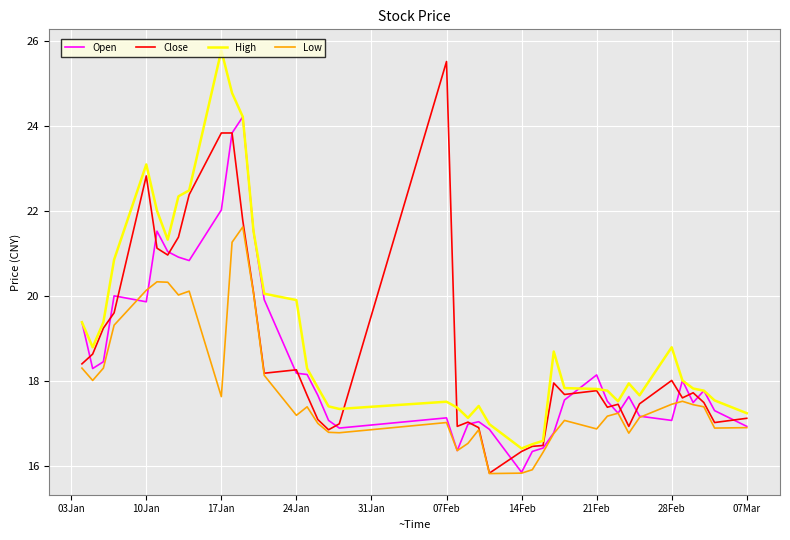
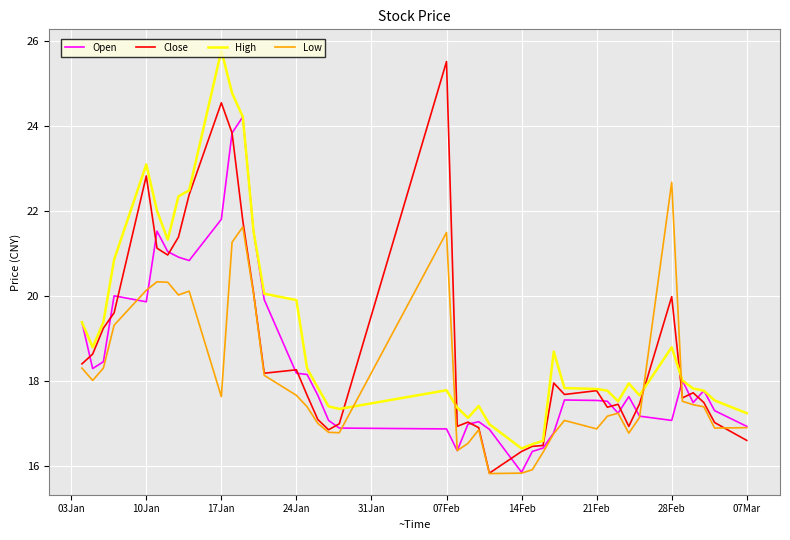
Open, 17Jan: 22.0 -> 21.8
Close, 17Jan: 23.8 -> 24.6
Low, 24Jan: 17.2 -> 17.7
Open, 07Feb: 17.1 -> 16.9
High, 07Feb: 17.5 -> 17.8
Low, 07Feb: 17.0 -> 21.5
Open, 21Feb: 18.2 -> 17.6
Close, 28Feb: 18.0 -> 20.0
Low, 28Feb: 17.5 -> 22.7
Close, 07Mar: 17.1 -> 16.6
